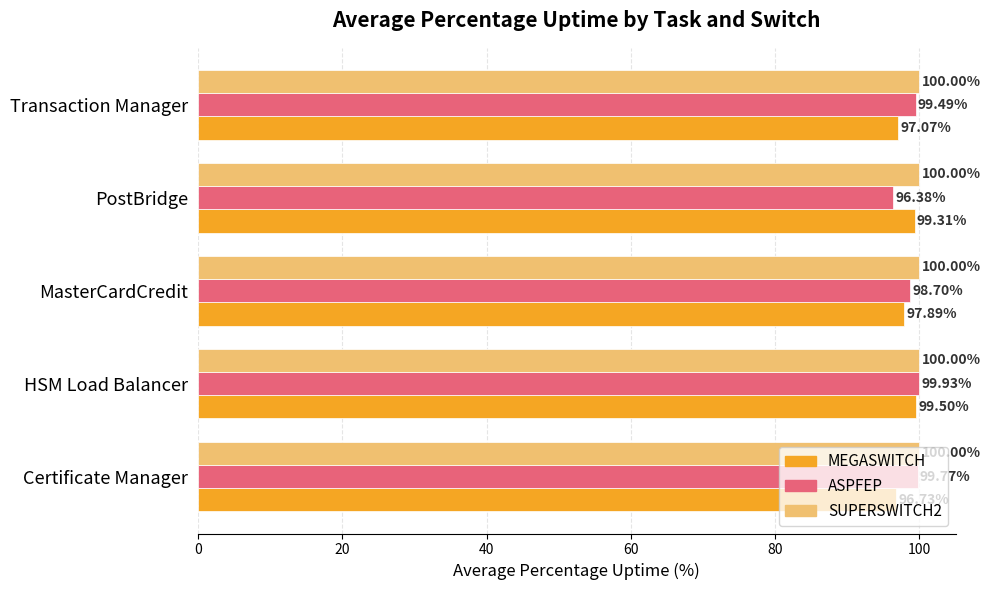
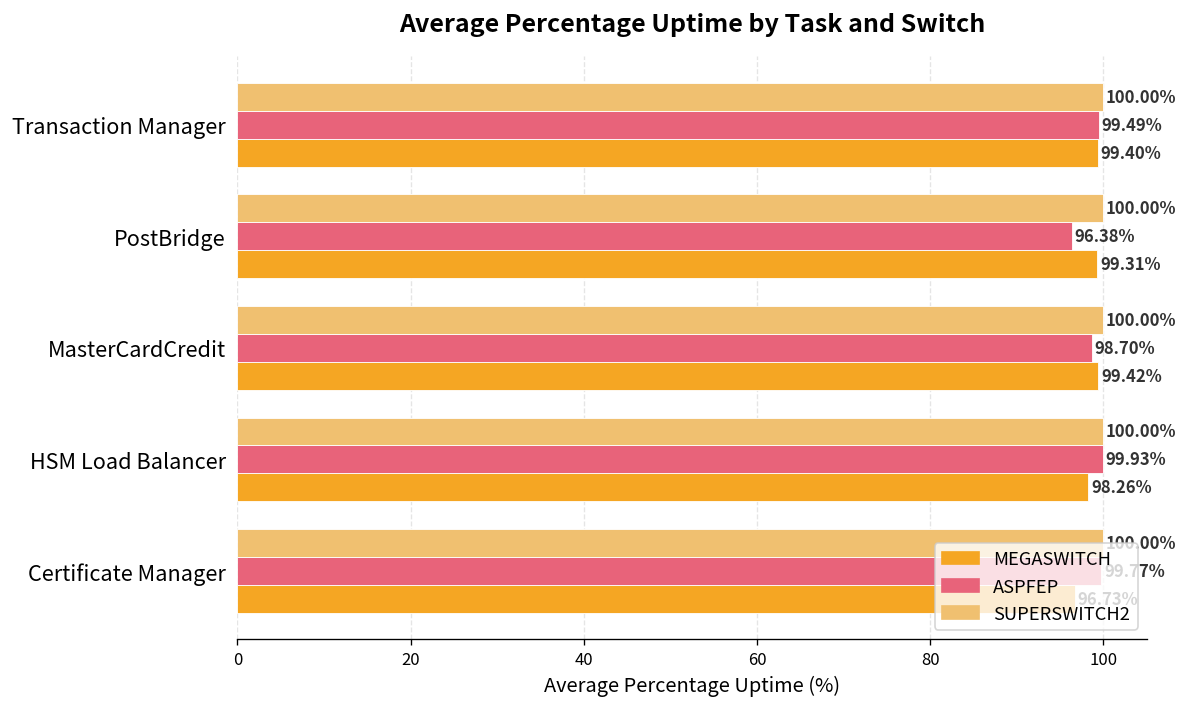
MEGASWITCH, Transaction Manager: 97.07% -> 99.40%
MEGASWITCH, MasterCardCredit: 97.89% -> 99.42%
MEGASWITCH, HSM Load Balancer: 99.50% -> 98.26%
